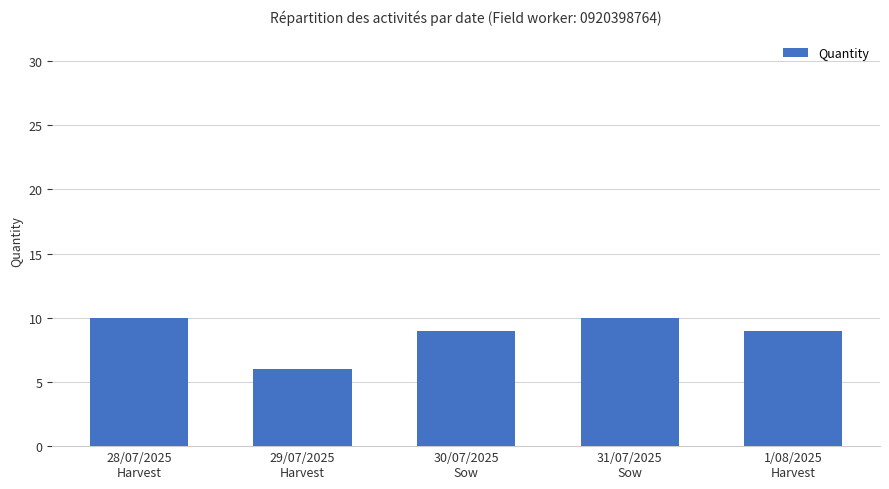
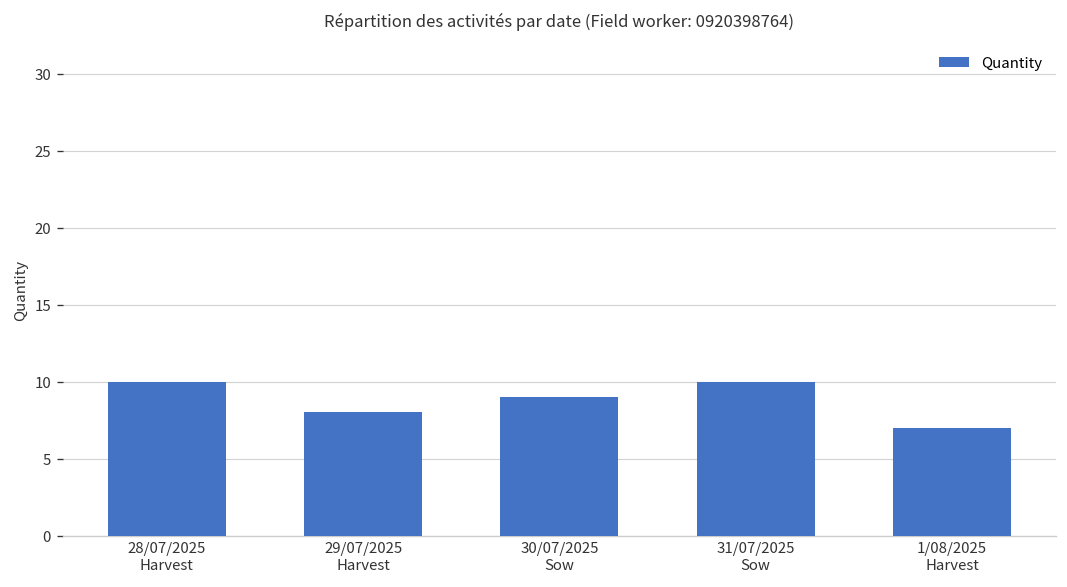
29/07/2025 Harvest: 6 -> 8
1/08/2025 Harvest: 9 -> 7
